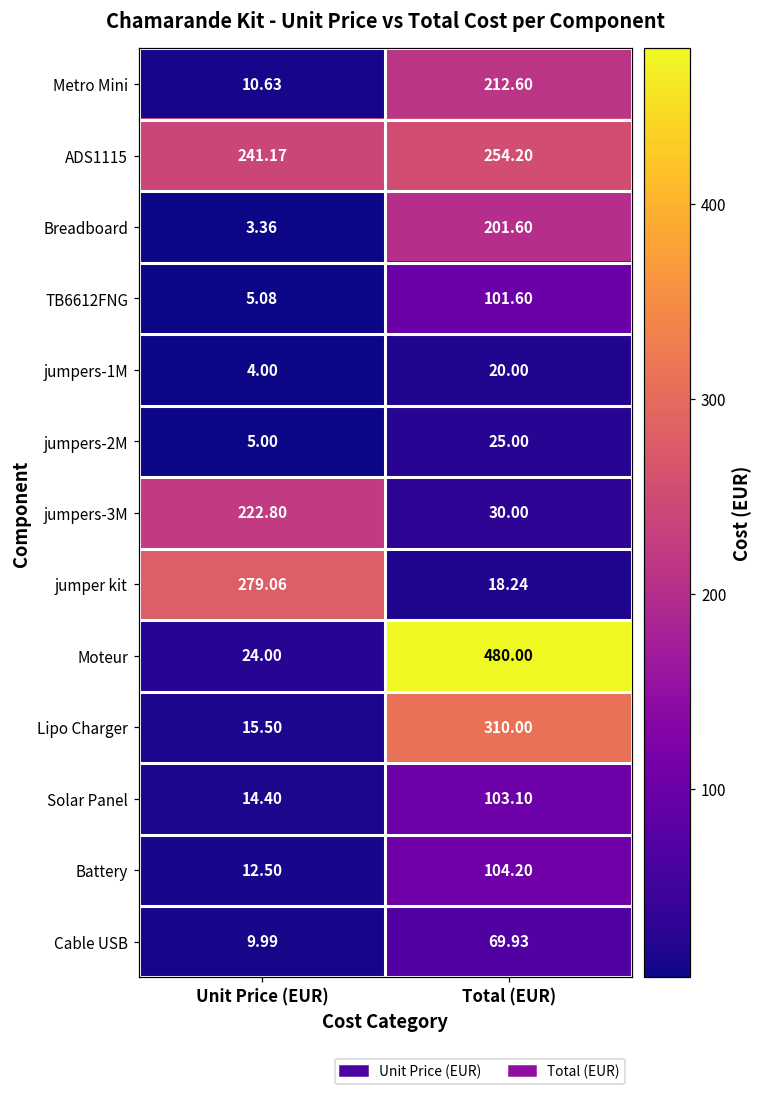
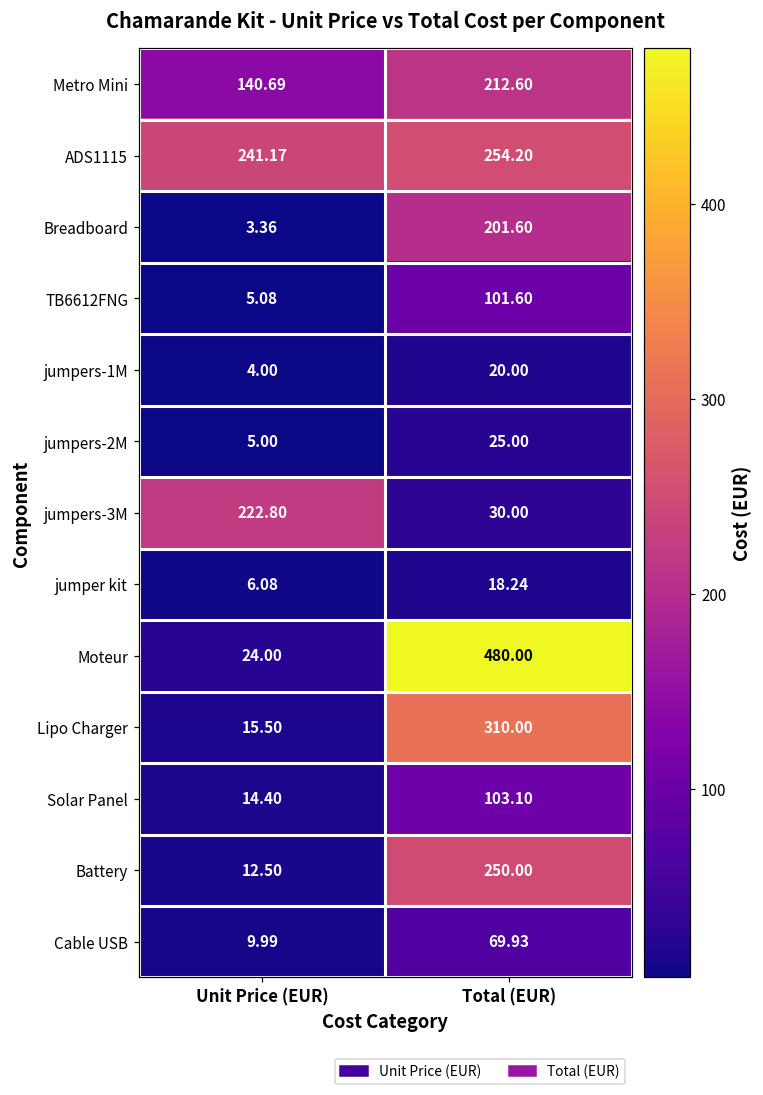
Metro Mini, Unit Price (EUR): 10.63 -> 140.69
jumper kit, Unit Price (EUR): 279.06 -> 6.08
Battery, Total (EUR): 104.20 -> 250.00
